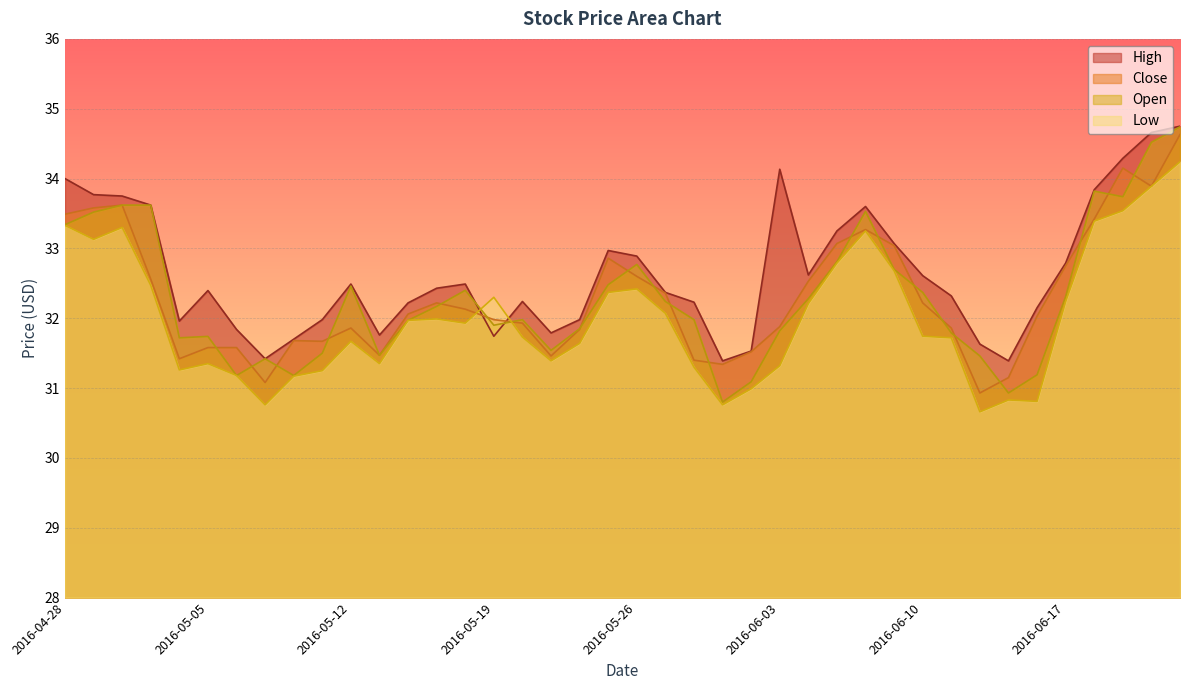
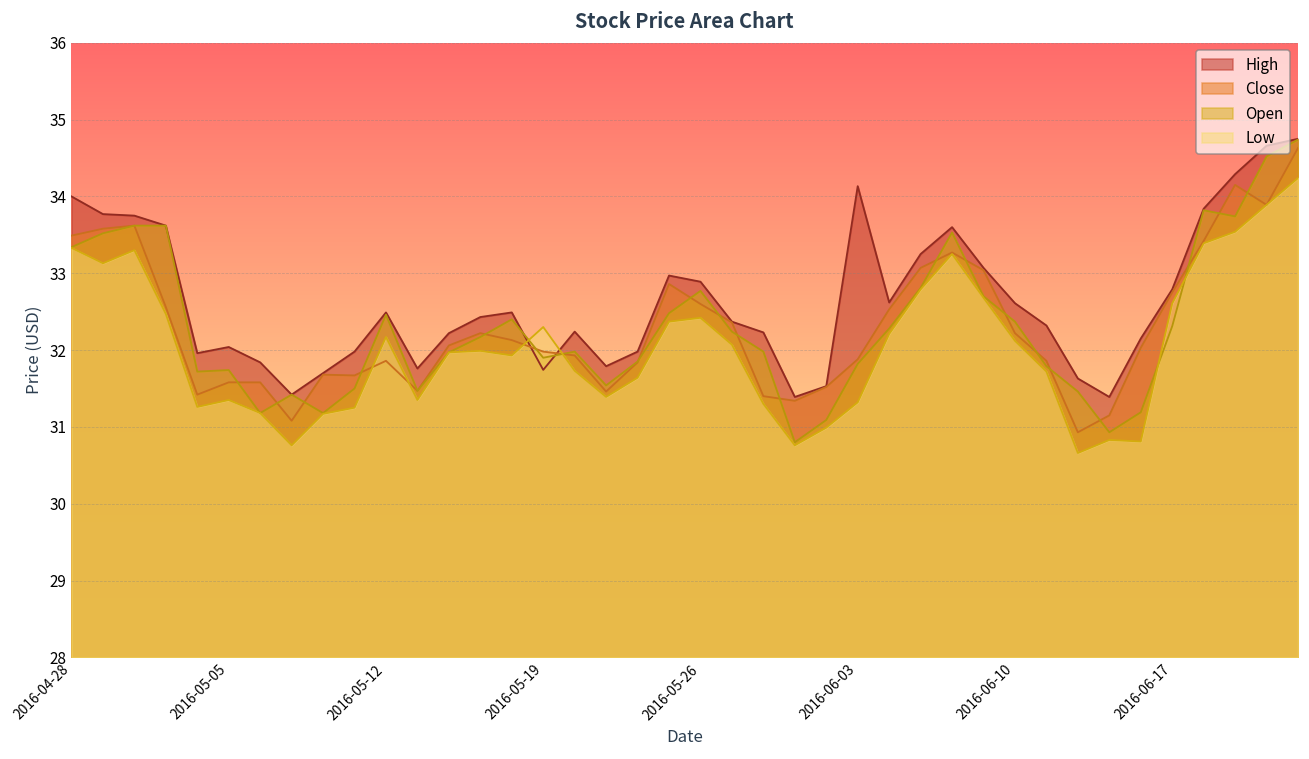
High, 2016-05-05: 32.4 -> 32.0
Low, 2016-05-12: 31.7 -> 32.2
Low, 2016-06-10: 31.7 -> 32.1
Low, 2016-06-17: 32.2 -> 32.6
